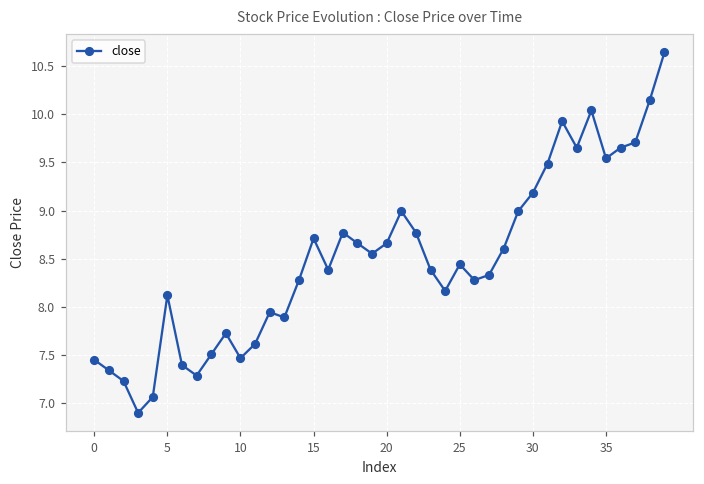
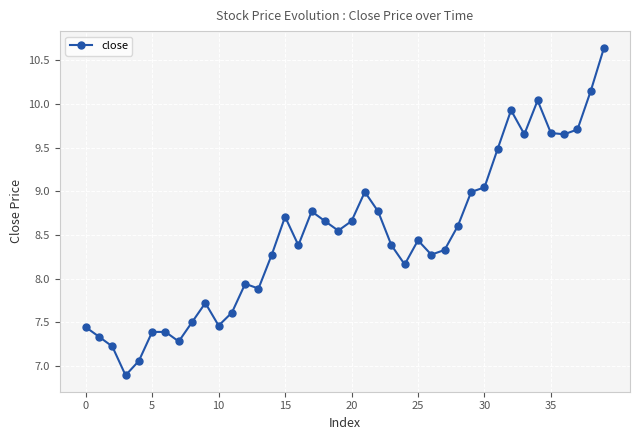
5: 8.1 -> 7.4
30: 9.2 -> 9.0
35: 9.5 -> 9.7
